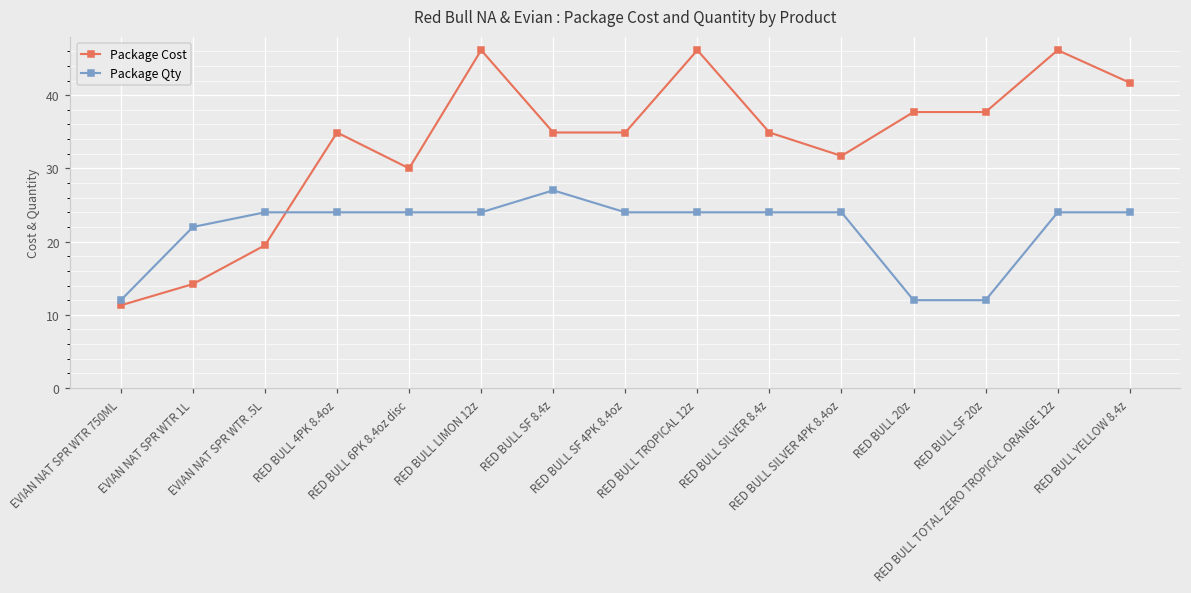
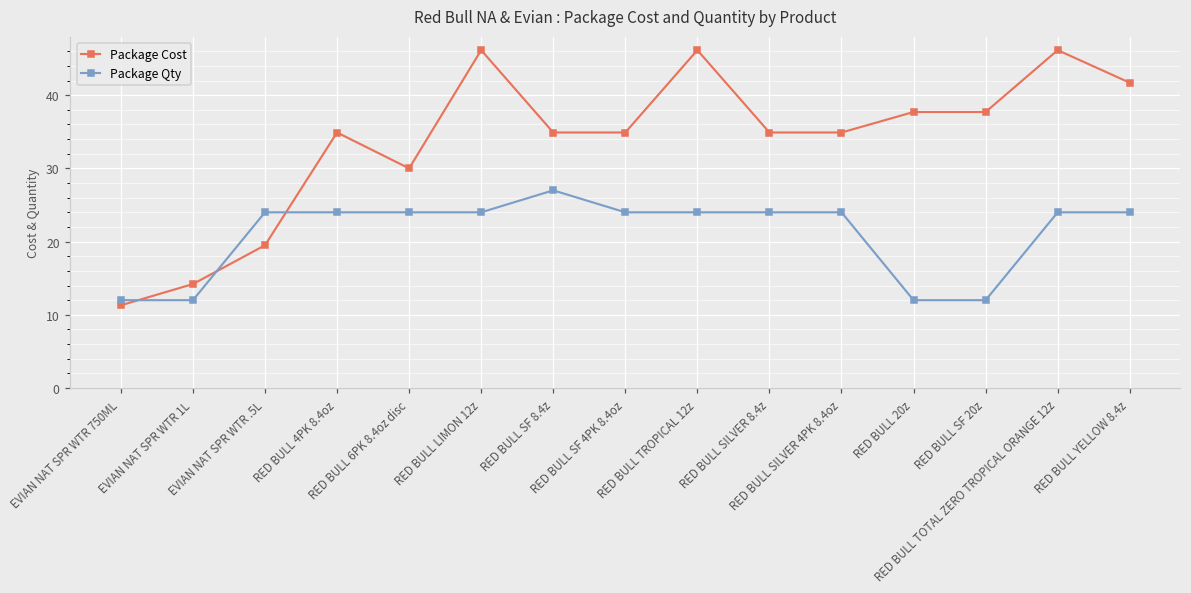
Package Qty, EVIAN NAT SPR WTR 1L: 22 -> 12
Package Cost, RED BULL SILVER 4PK 8.4oz: 32 -> 35
